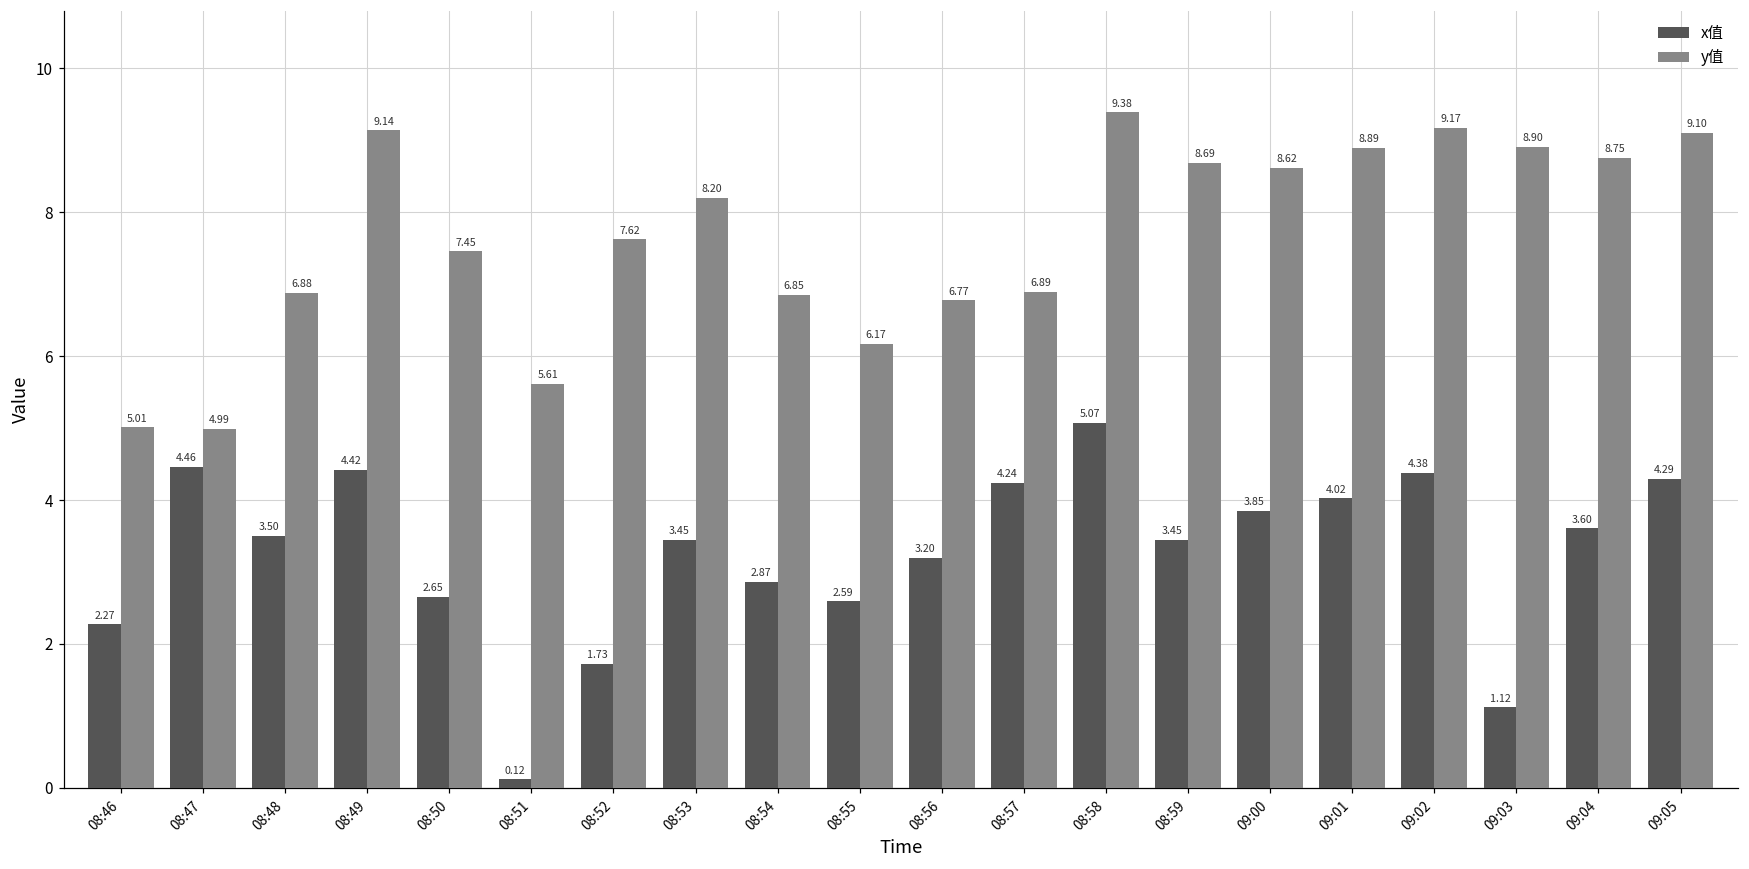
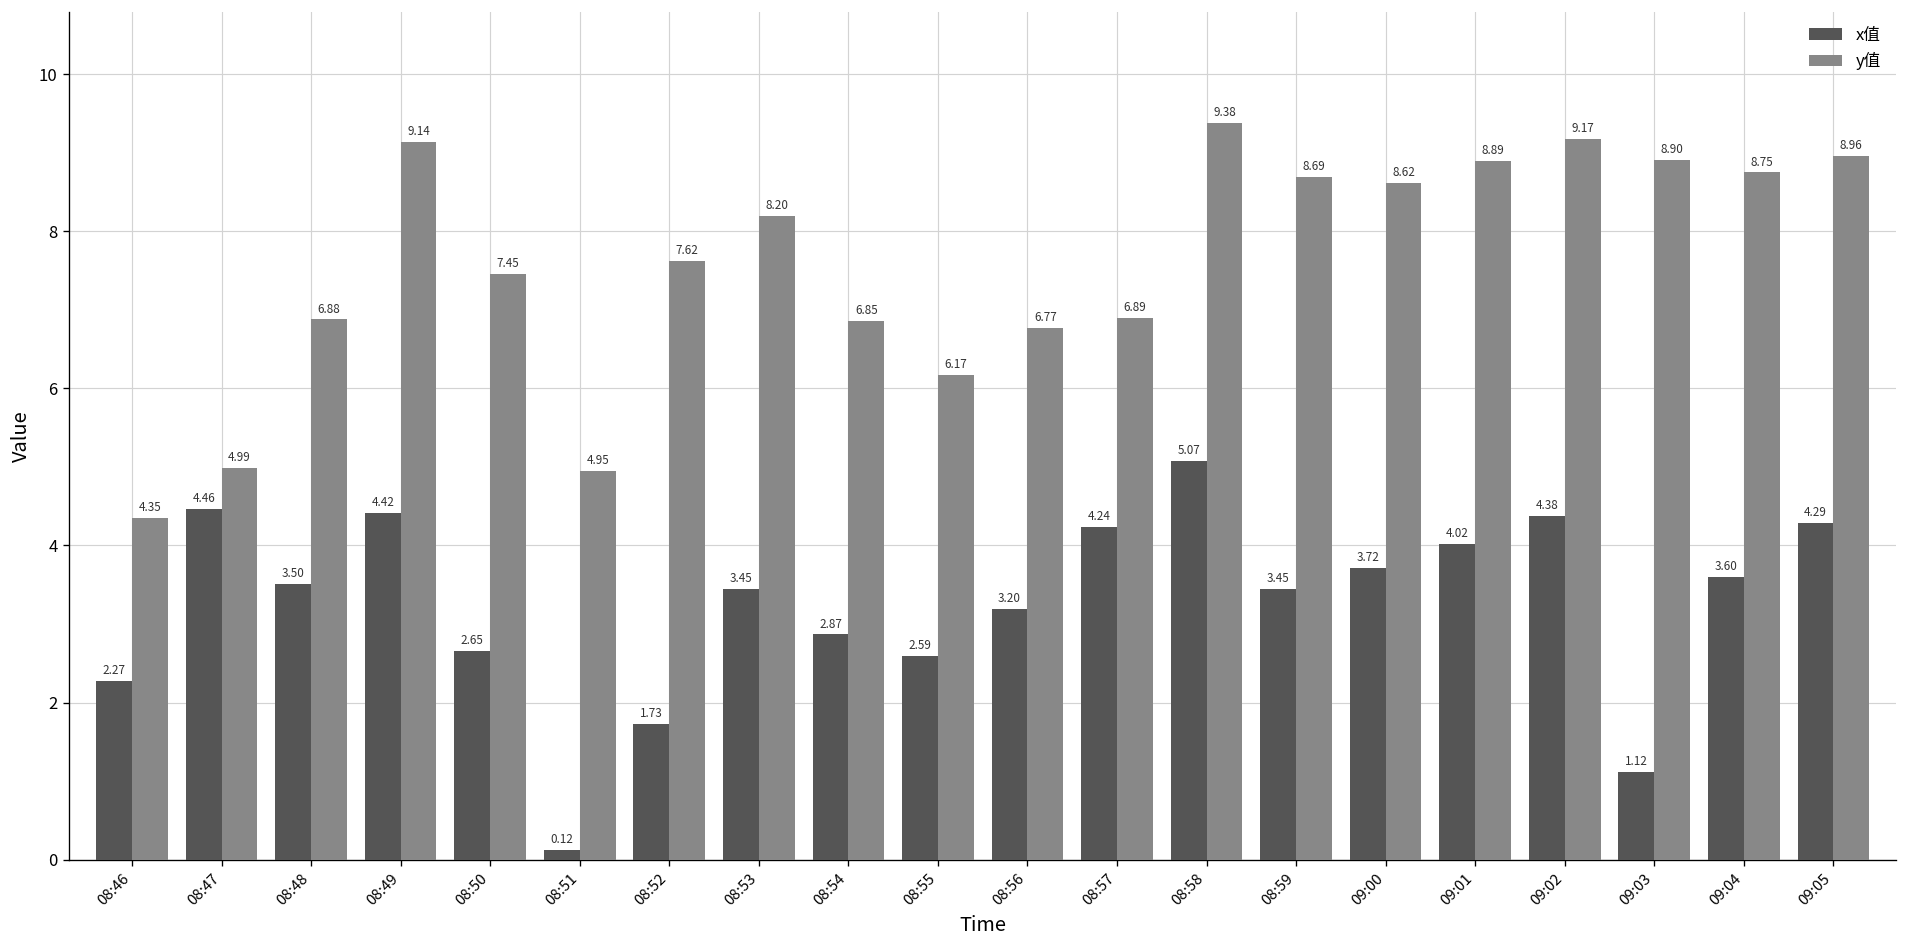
y值, 08:46: 5.01 -> 4.35
y值, 08:51: 5.61 -> 4.95
x值, 09:00: 3.85 -> 3.72
y值, 09:05: 9.10 -> 8.96
